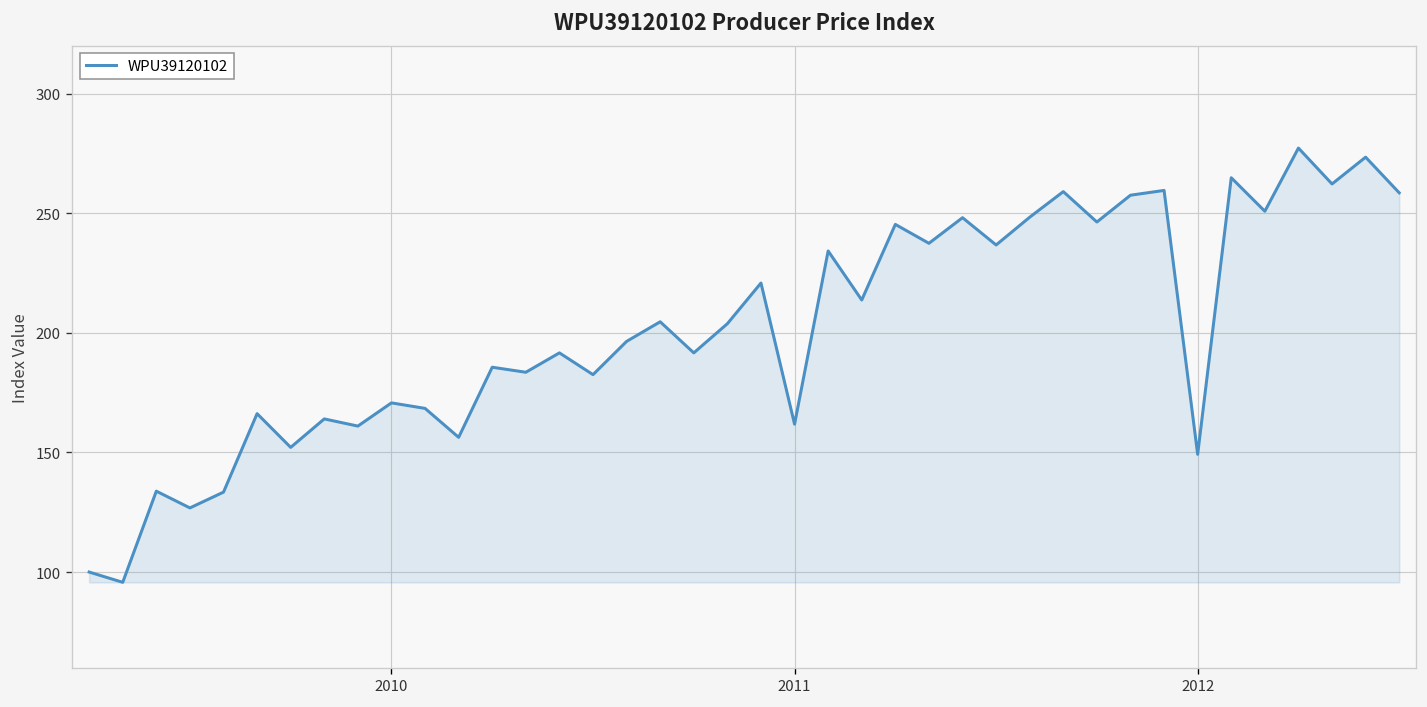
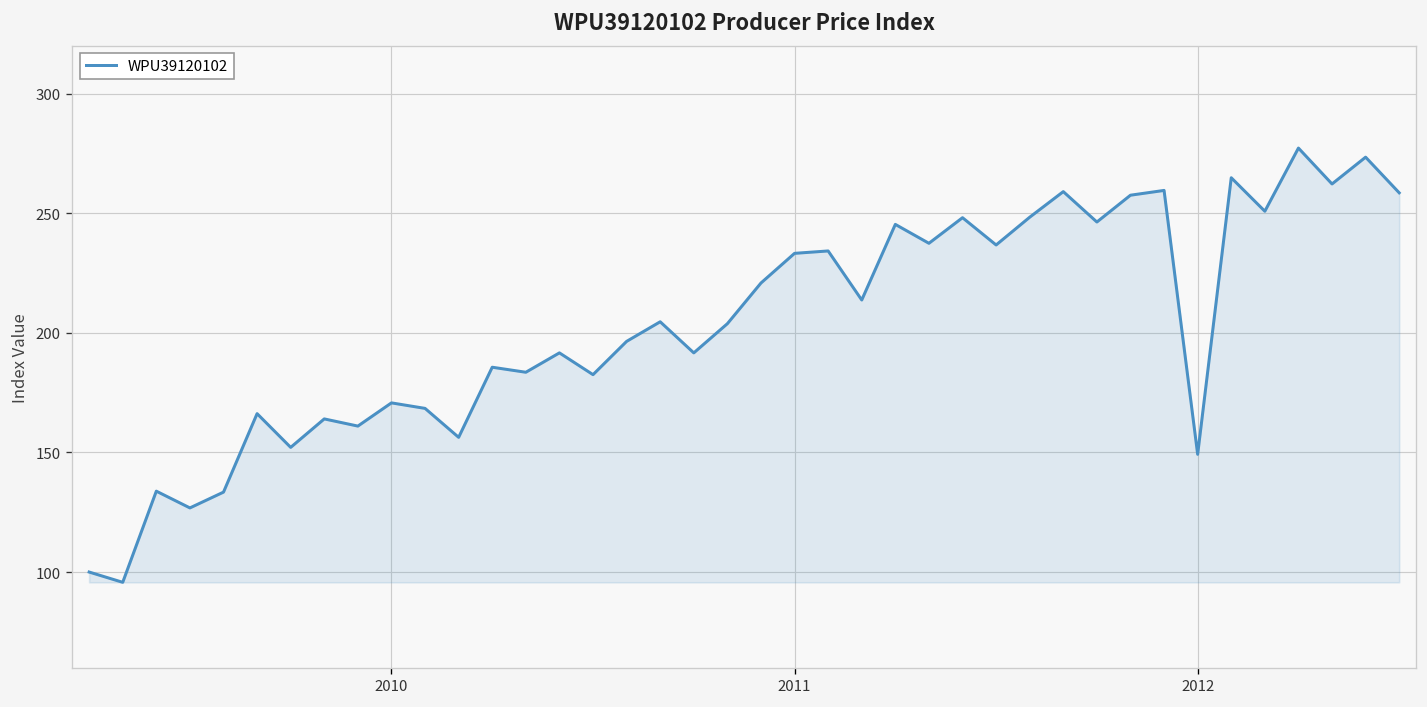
2011: 162 -> 233
